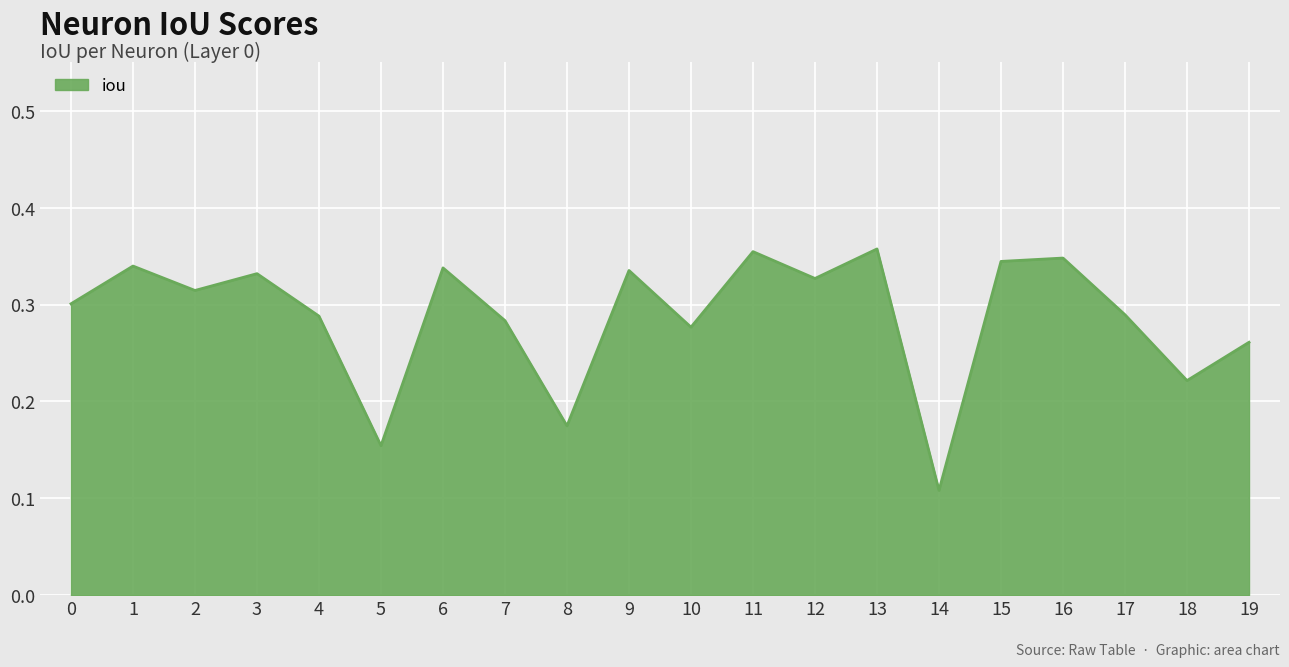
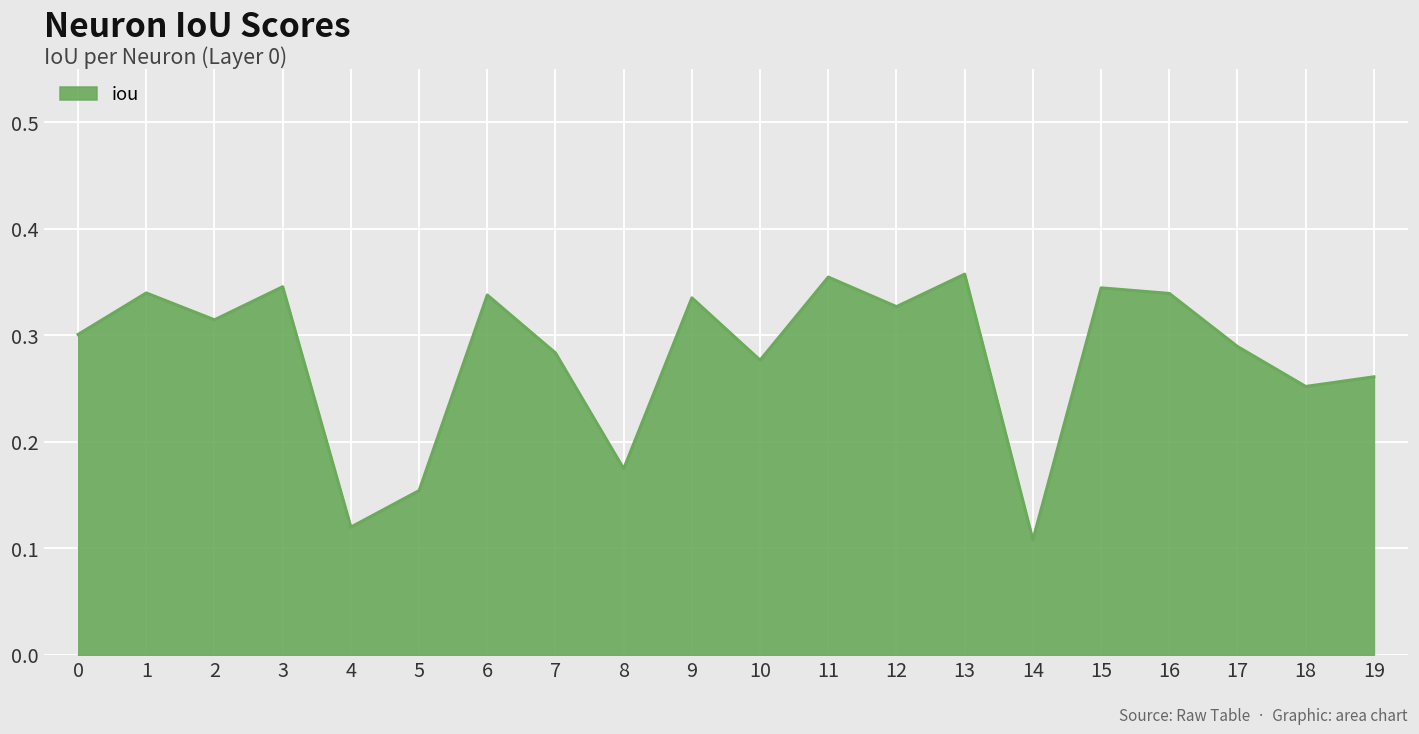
3: 0.33 -> 0.35
4: 0.29 -> 0.12
16: 0.35 -> 0.34
18: 0.22 -> 0.25
